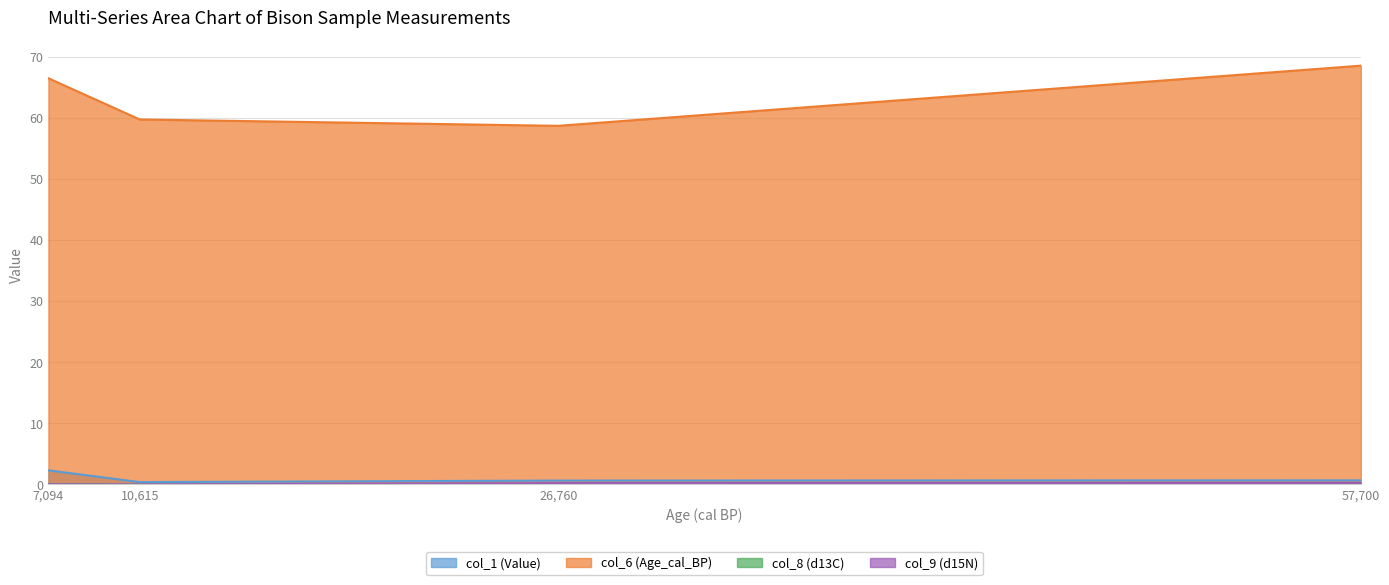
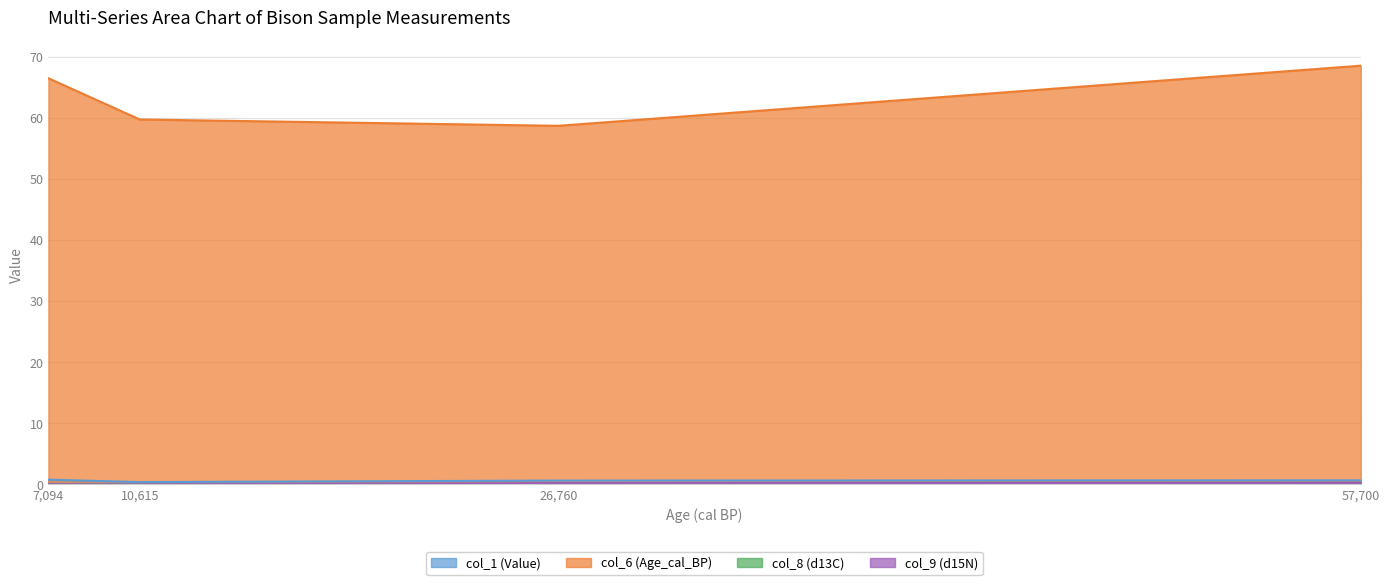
col_1 (Value), 7,094: 2 -> 1
